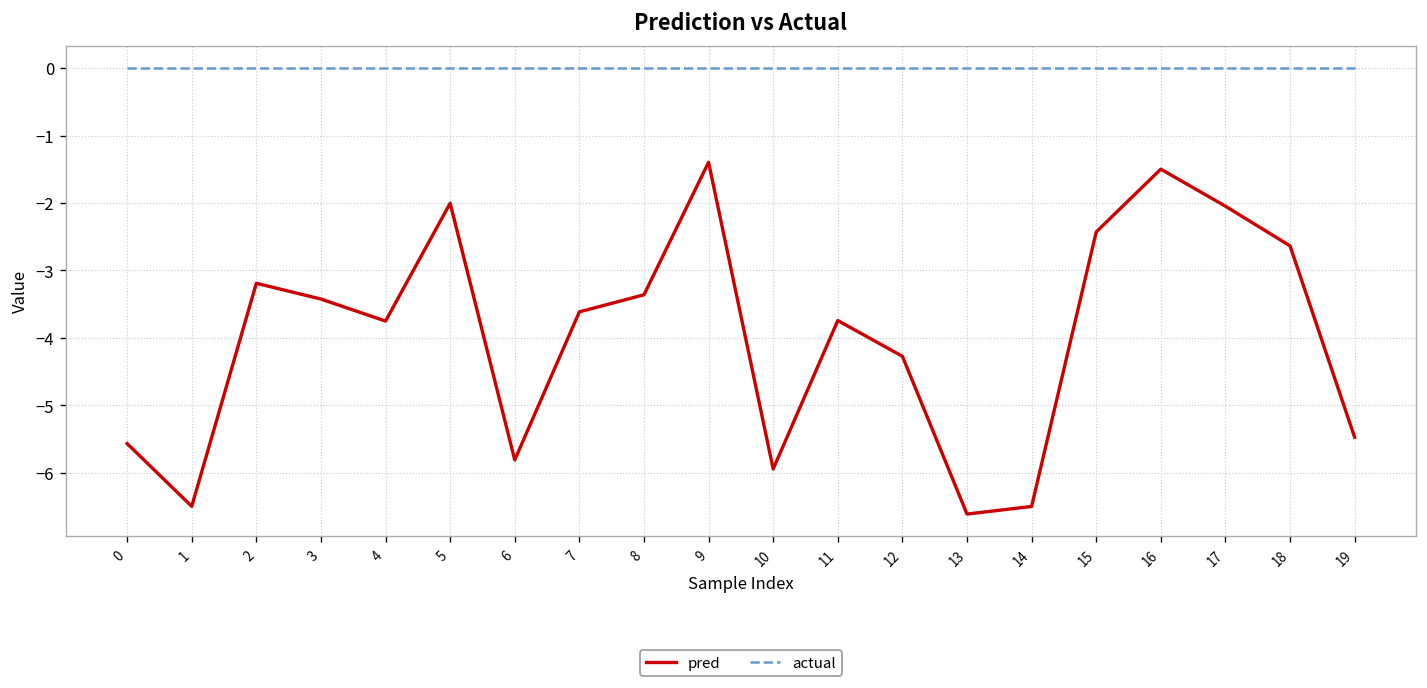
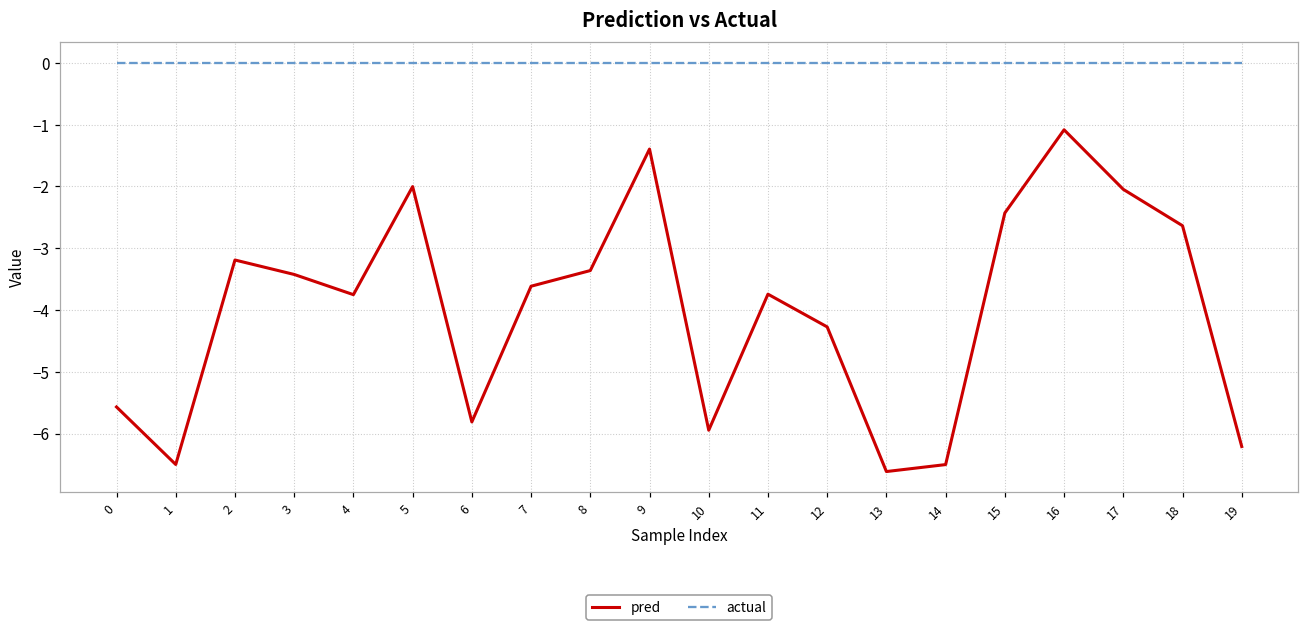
pred, 16: -1.5 -> -1.1
pred, 19: -5.5 -> -6.2
